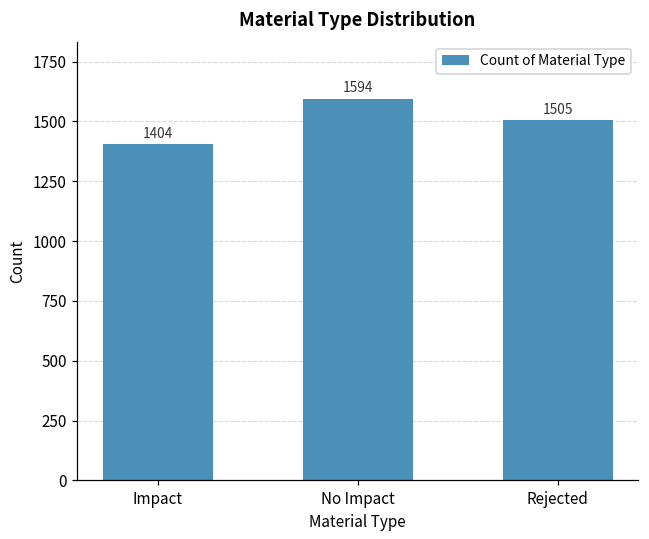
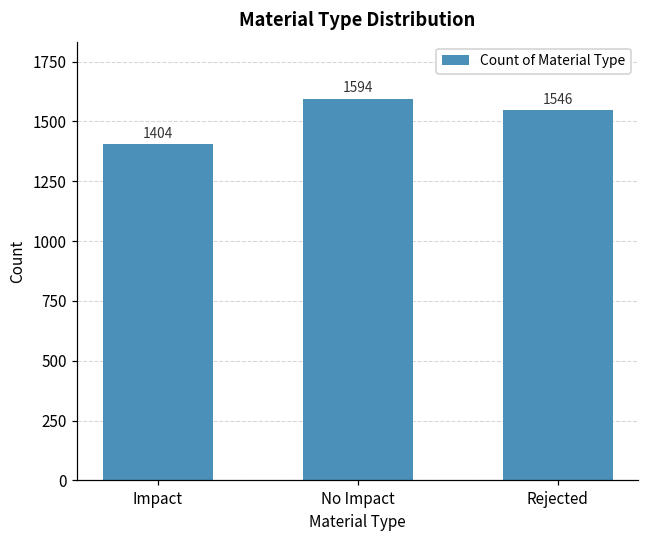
Rejected: 1505 -> 1546
